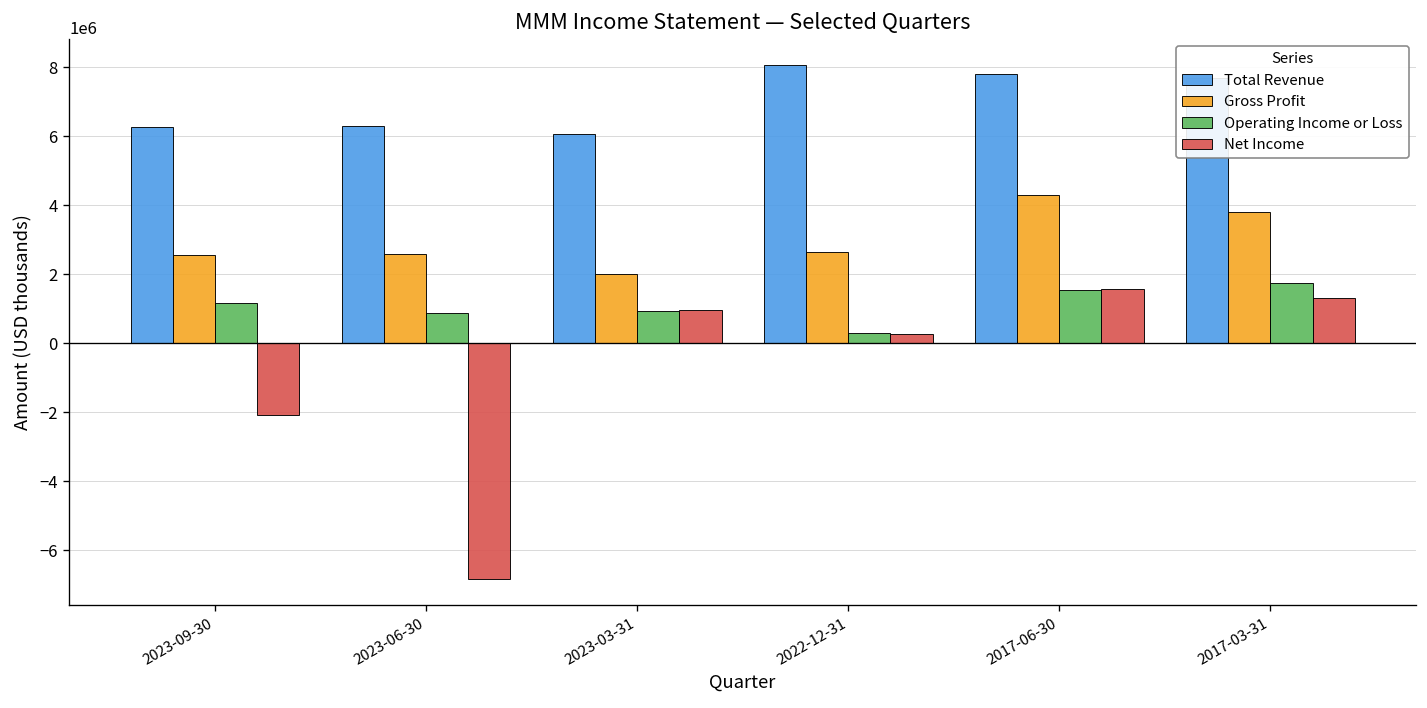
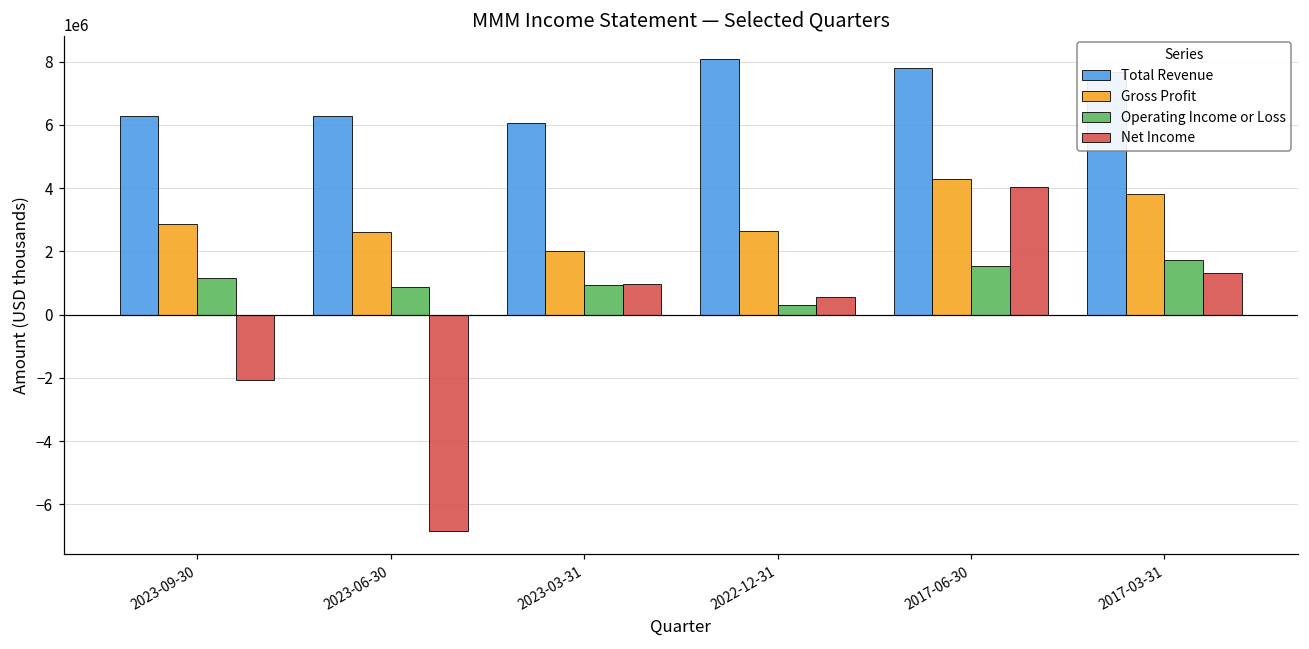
Gross Profit, 2023-09-30: 2600000 -> 2900000
Net Income, 2022-12-31: 300000 -> 500000
Net Income, 2017-06-30: 1600000 -> 4000000
